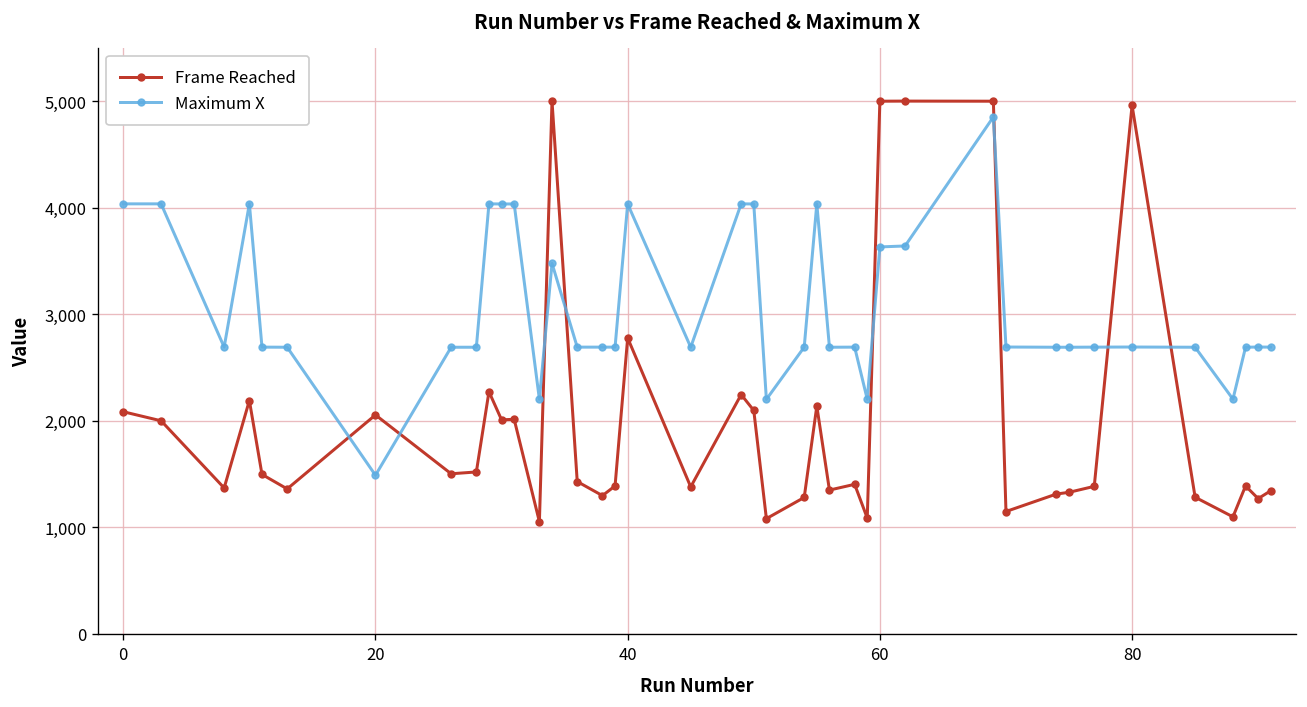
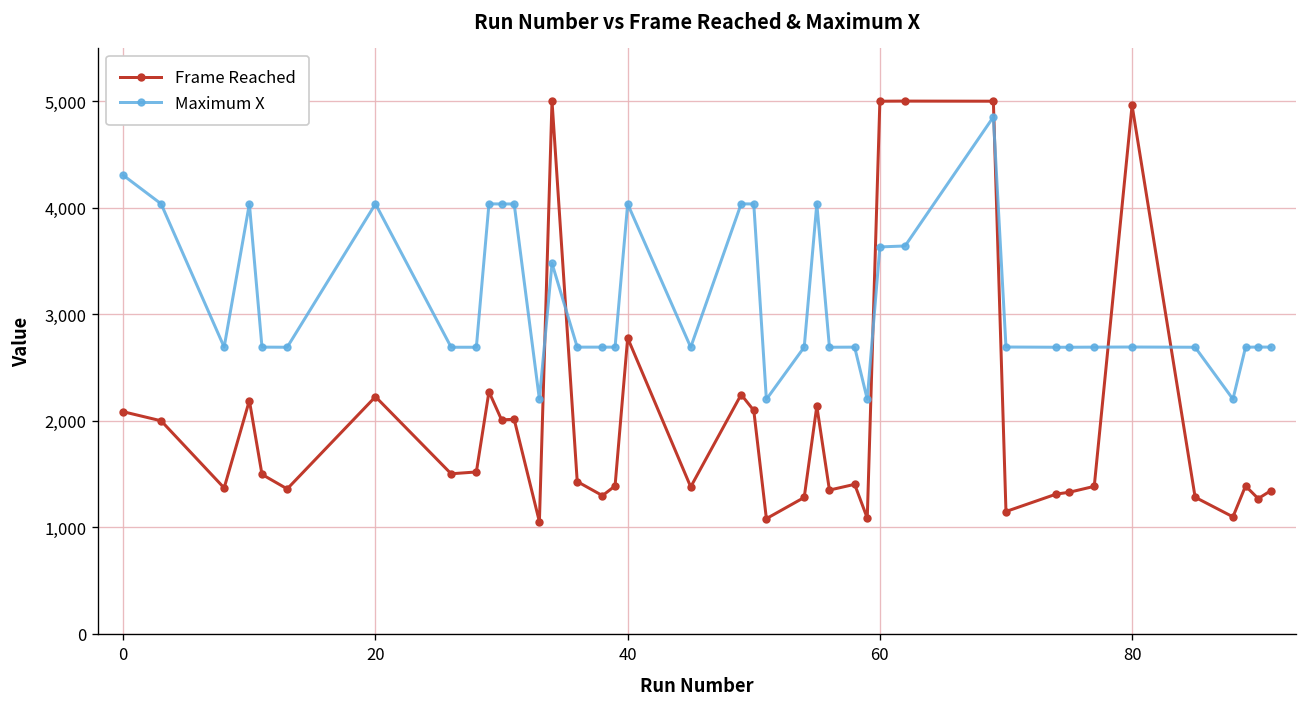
Maximum X, 0: 4,000 -> 4,300
Frame Reached, 20: 2,100 -> 2,200
Maximum X, 20: 1,500 -> 4,000
